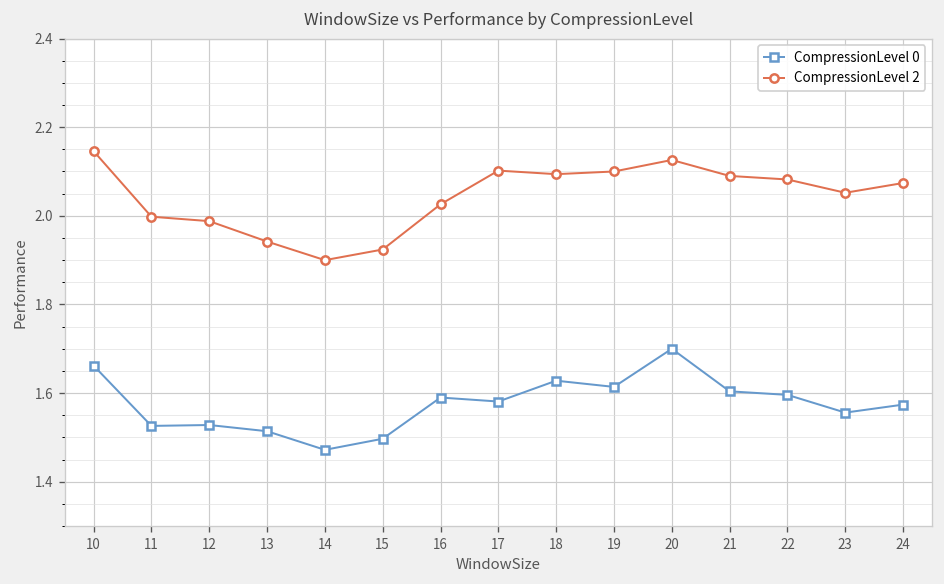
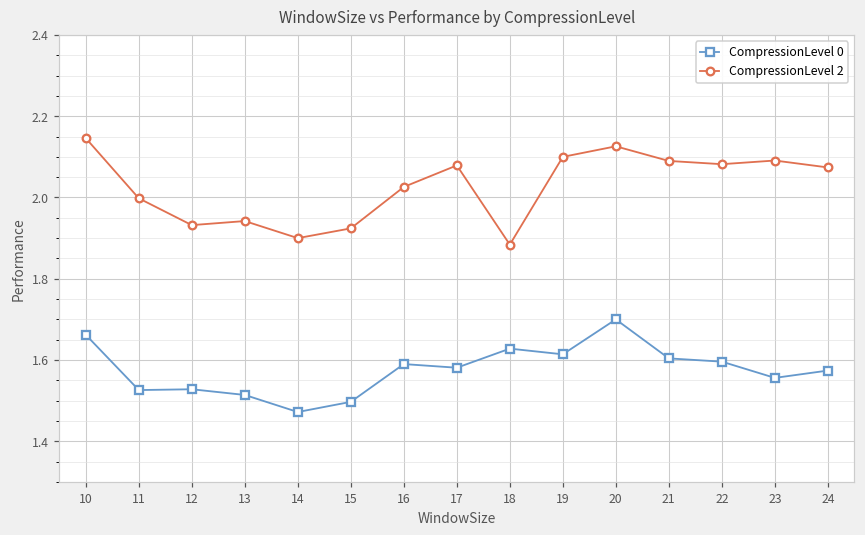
CompressionLevel 2, 12: 1.99 -> 1.93
CompressionLevel 2, 17: 2.10 -> 2.08
CompressionLevel 2, 18: 2.09 -> 1.88
CompressionLevel 2, 23: 2.05 -> 2.09
